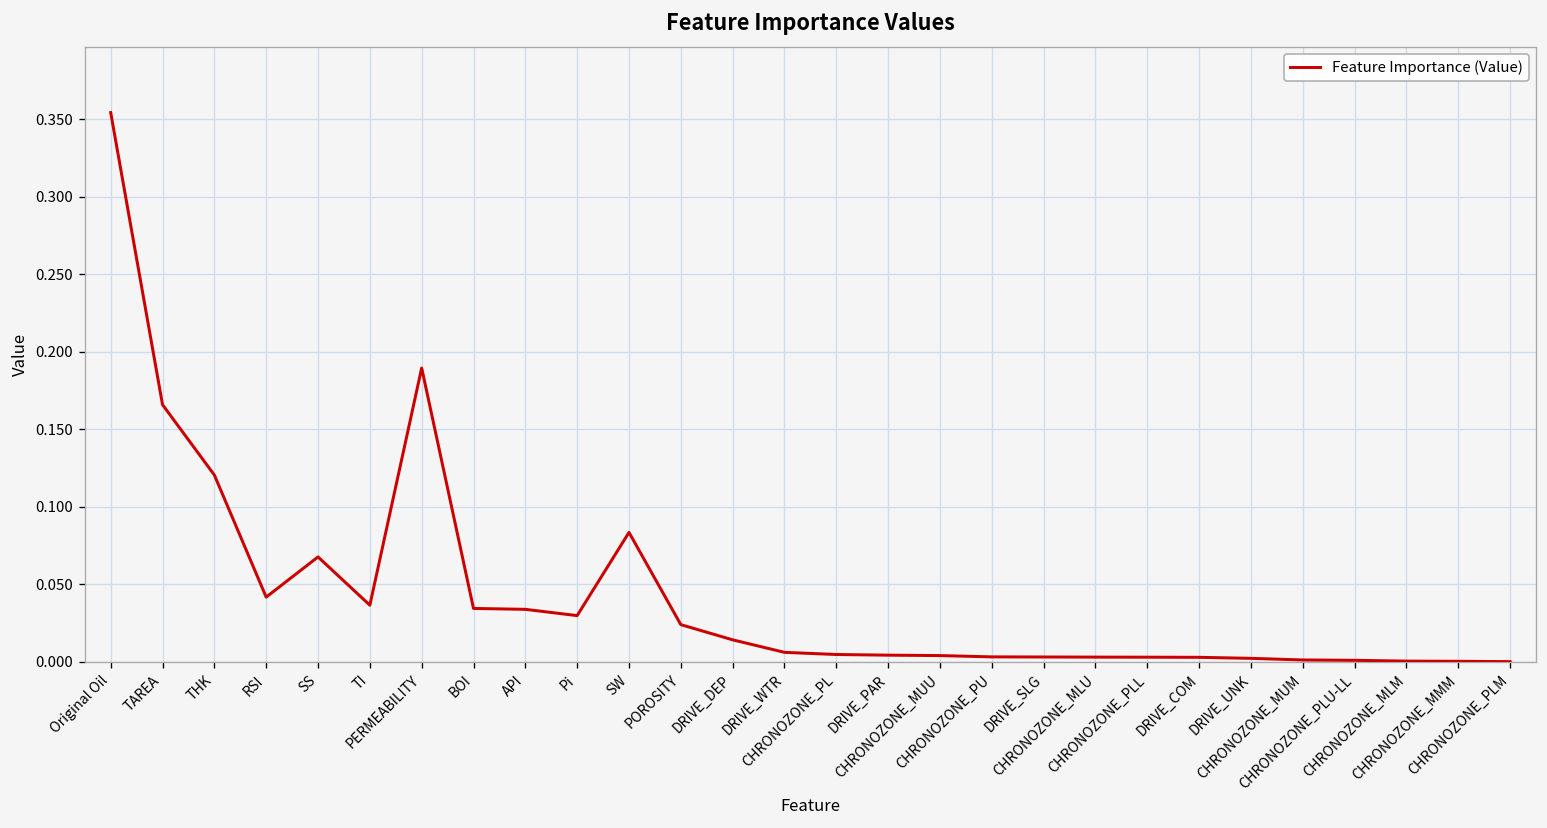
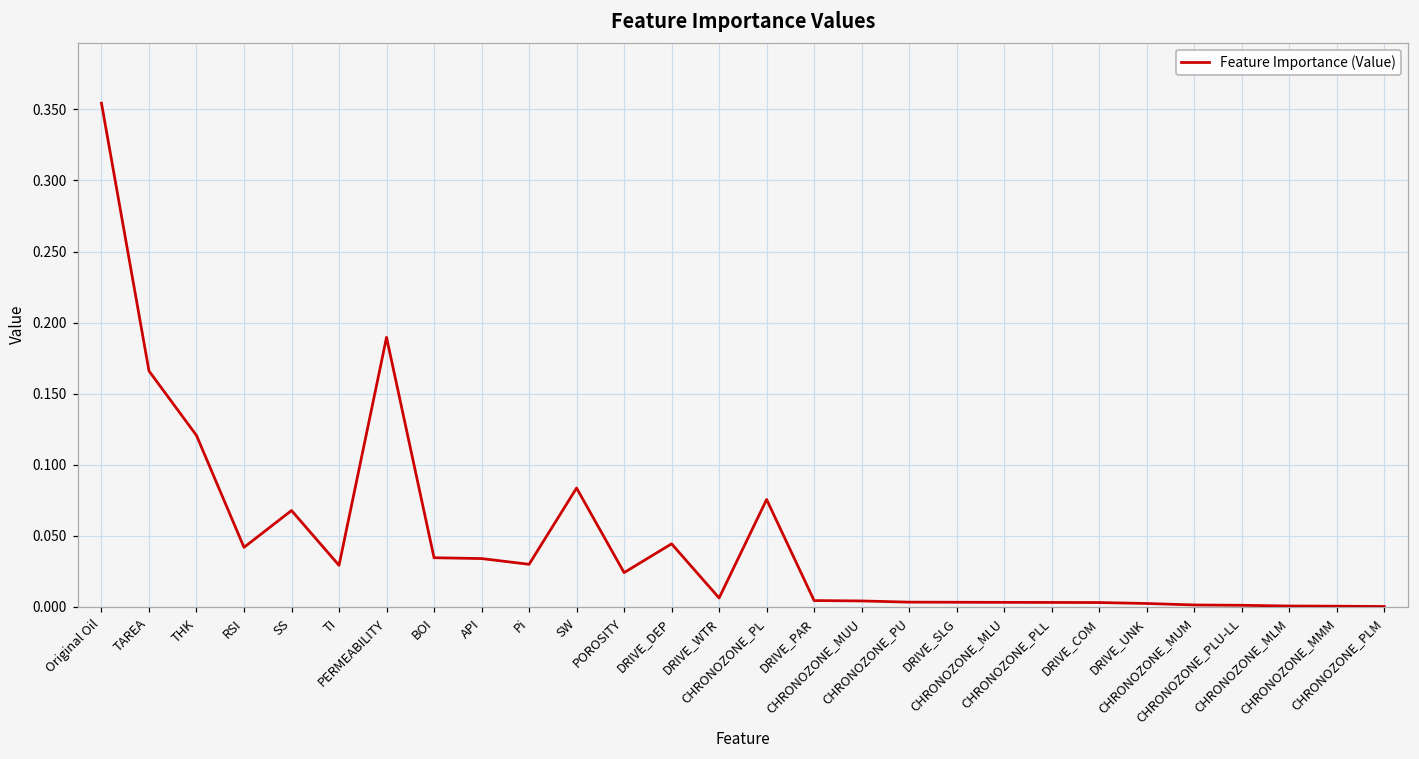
TI: 0.037 -> 0.029
DRIVE_DEP: 0.014 -> 0.044
CHRONOZONE_PL: 0.005 -> 0.076
